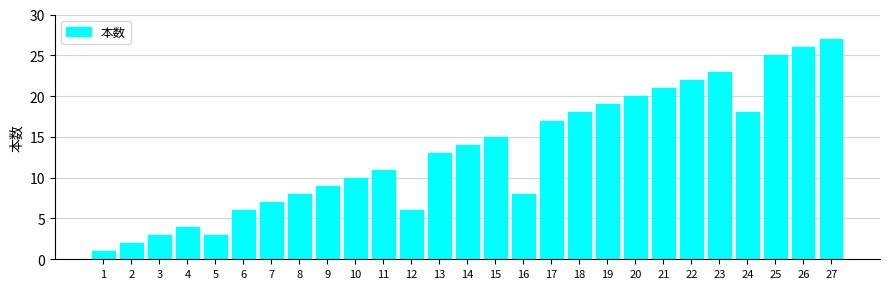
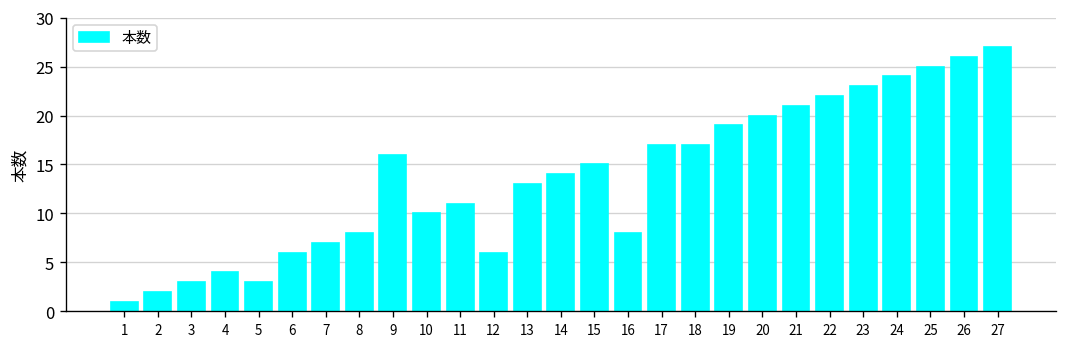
9: 9 -> 16
18: 18 -> 17
24: 18 -> 24
